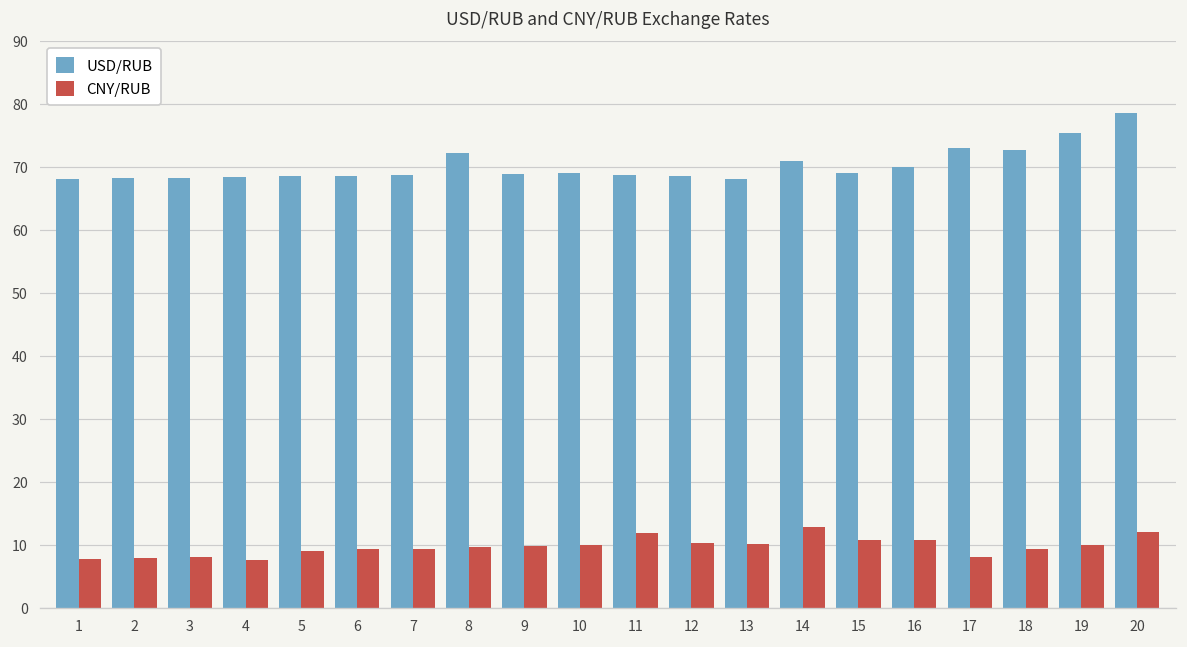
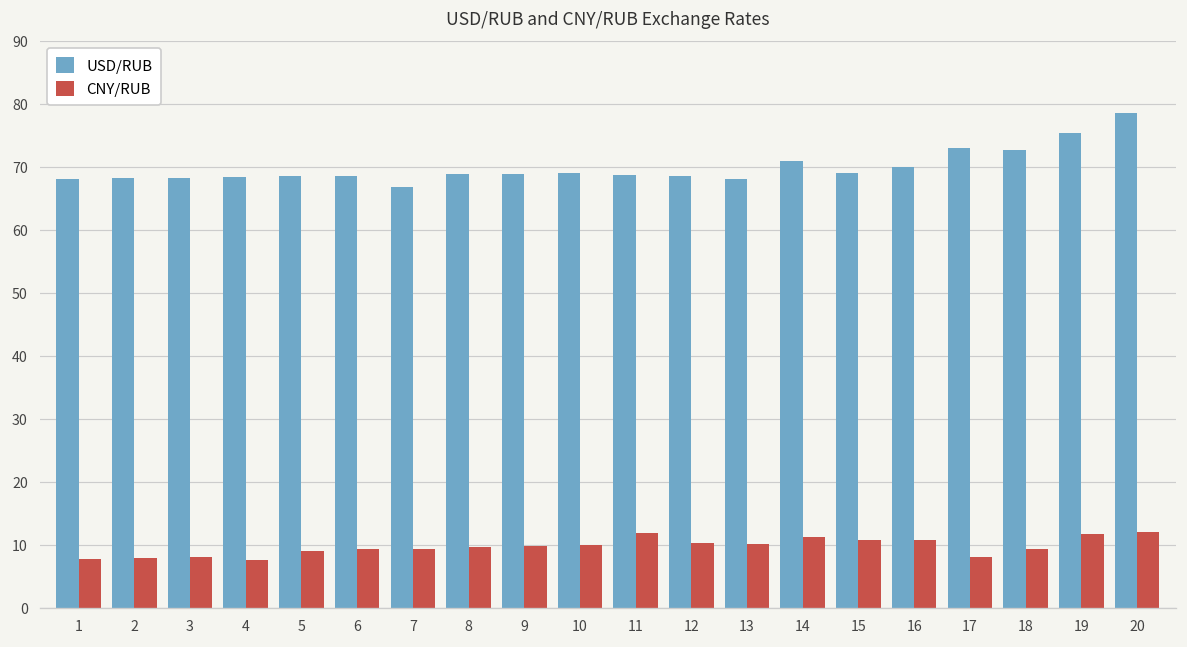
USD/RUB, 7: 69 -> 67
USD/RUB, 8: 72 -> 69
CNY/RUB, 14: 13 -> 11
CNY/RUB, 19: 10 -> 12
